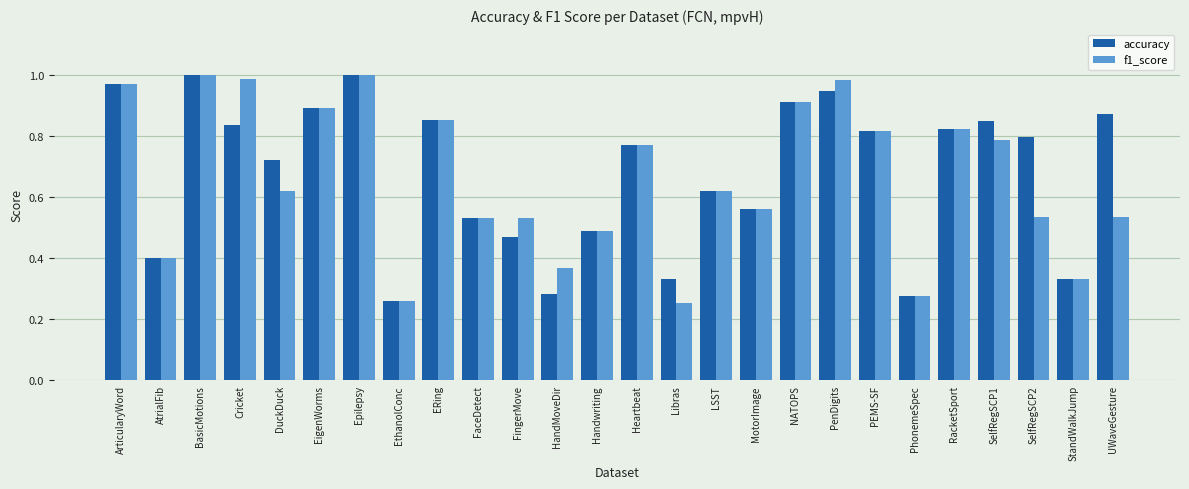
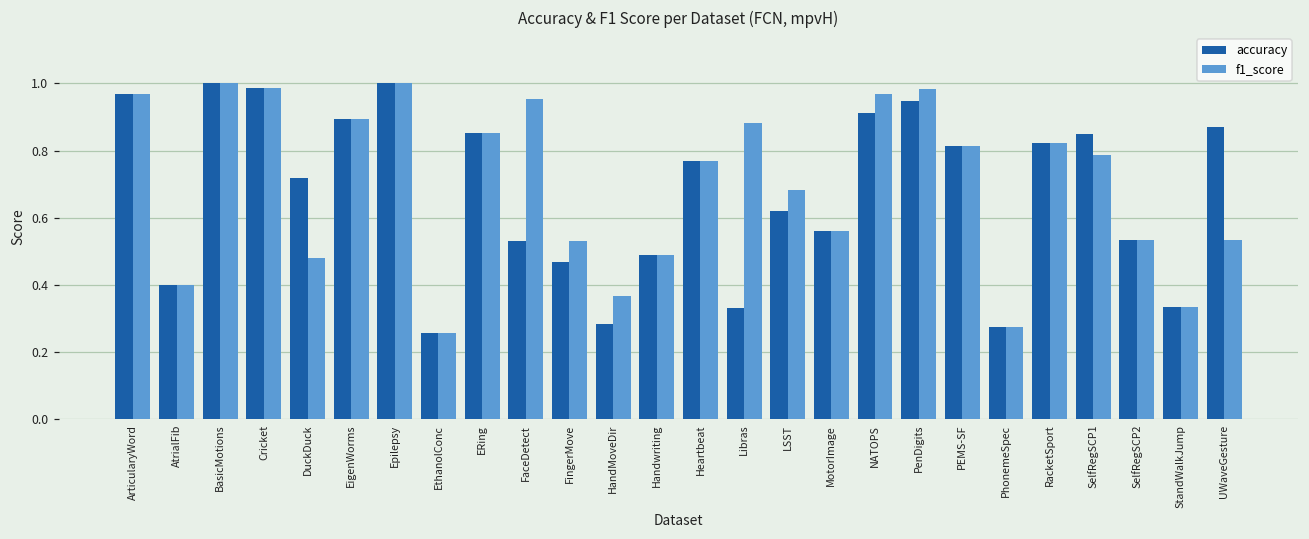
accuracy, Cricket: 0.84 -> 0.99
f1_score, DuckDuck: 0.62 -> 0.48
f1_score, FaceDetect: 0.53 -> 0.95
f1_score, Libras: 0.25 -> 0.88
f1_score, LSST: 0.62 -> 0.68
f1_score, NATOPS: 0.91 -> 0.97
accuracy, SelfRegSCP2: 0.80 -> 0.53
